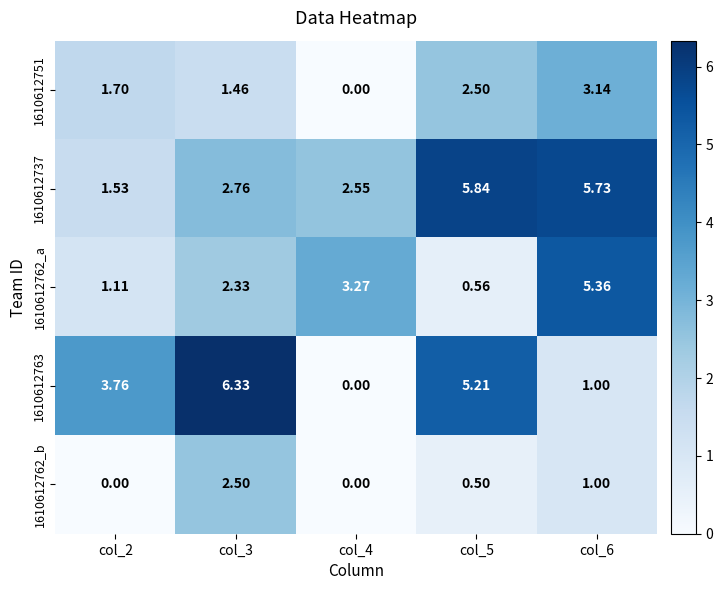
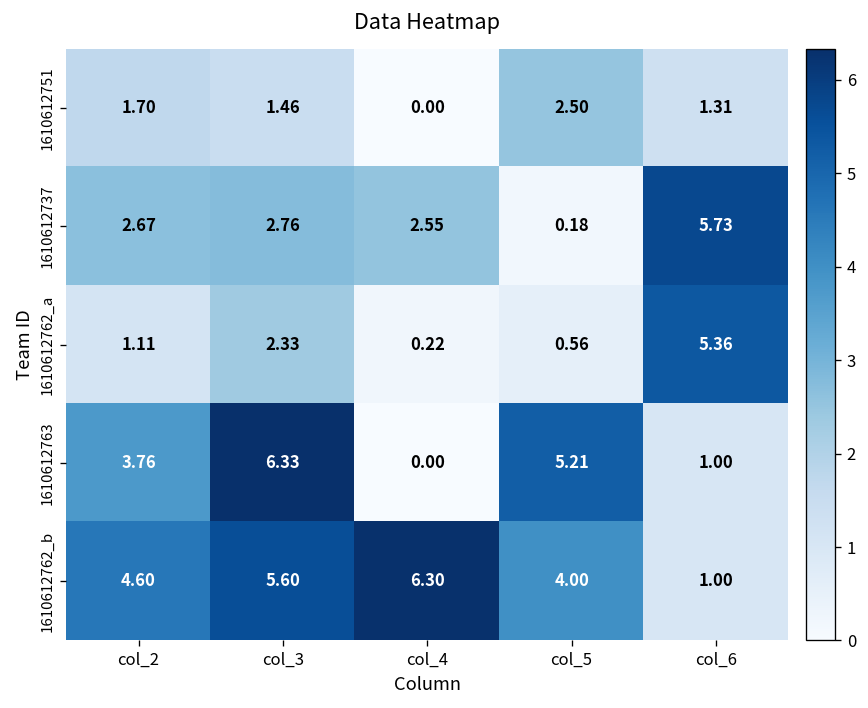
1610612751, col_6: 3.14 -> 1.31
1610612737, col_2: 1.53 -> 2.67
1610612737, col_5: 5.84 -> 0.18
1610612762_a, col_4: 3.27 -> 0.22
1610612762_b, col_2: 0.00 -> 4.60
1610612762_b, col_3: 2.50 -> 5.60
1610612762_b, col_4: 0.00 -> 6.30
1610612762_b, col_5: 0.50 -> 4.00
